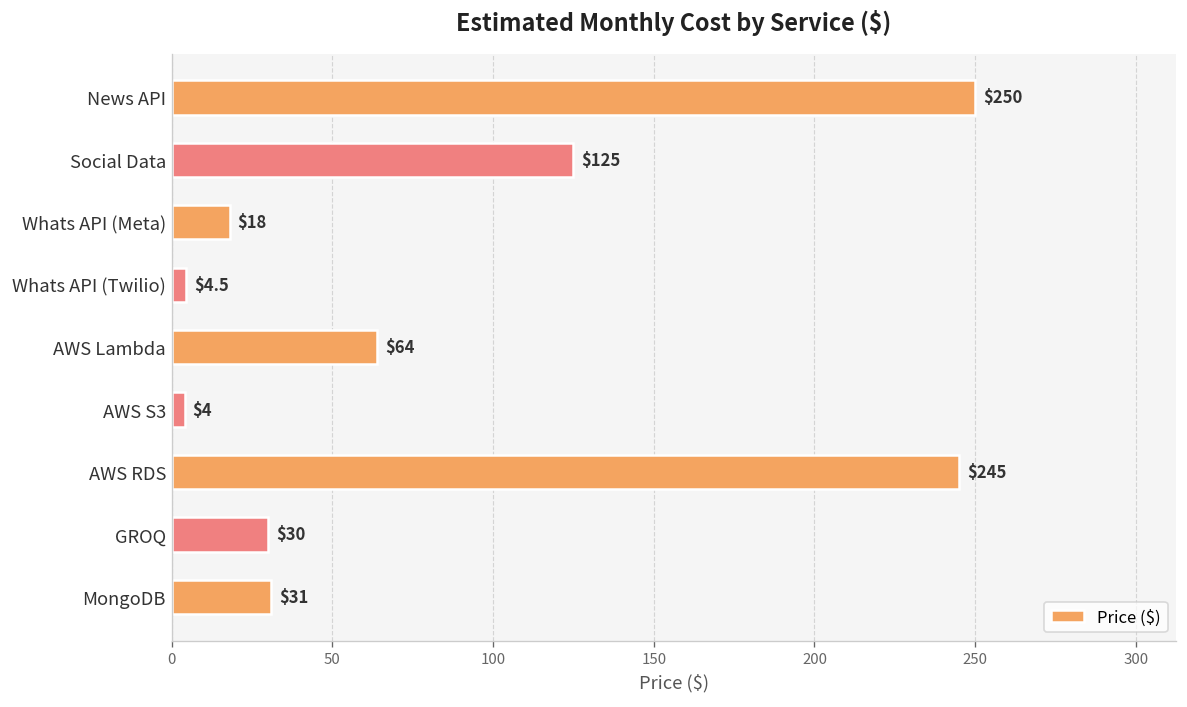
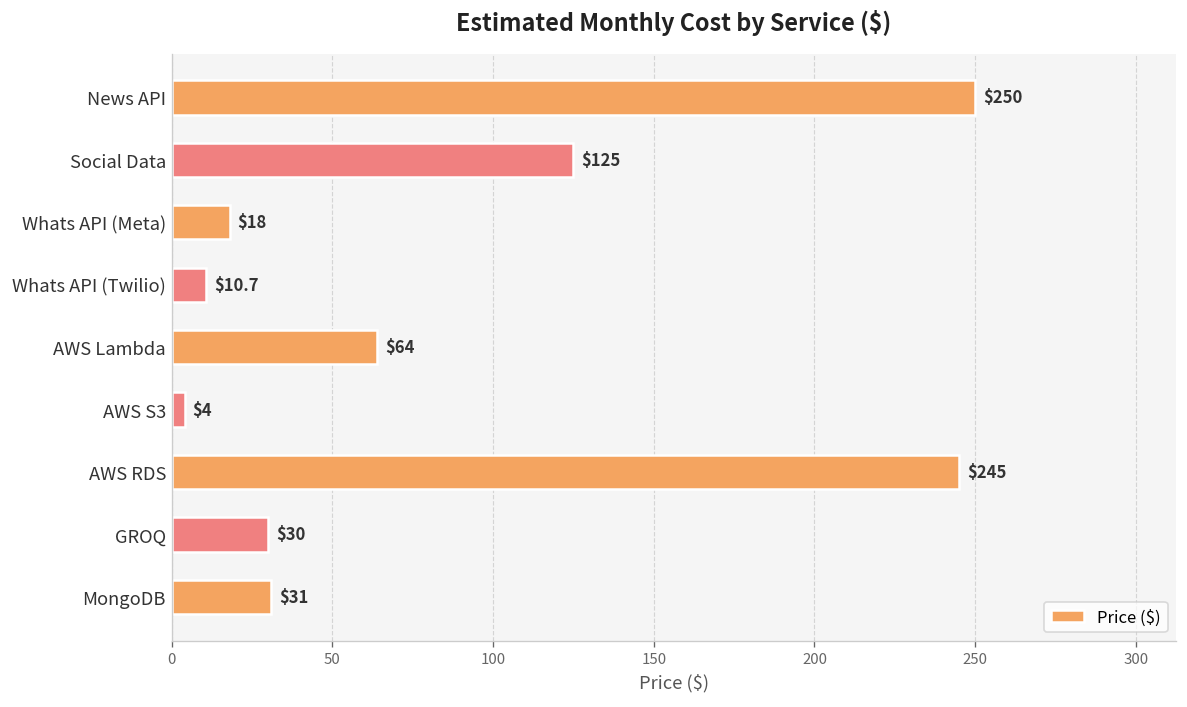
Whats API (Twilio): $4.5 -> $10.7
